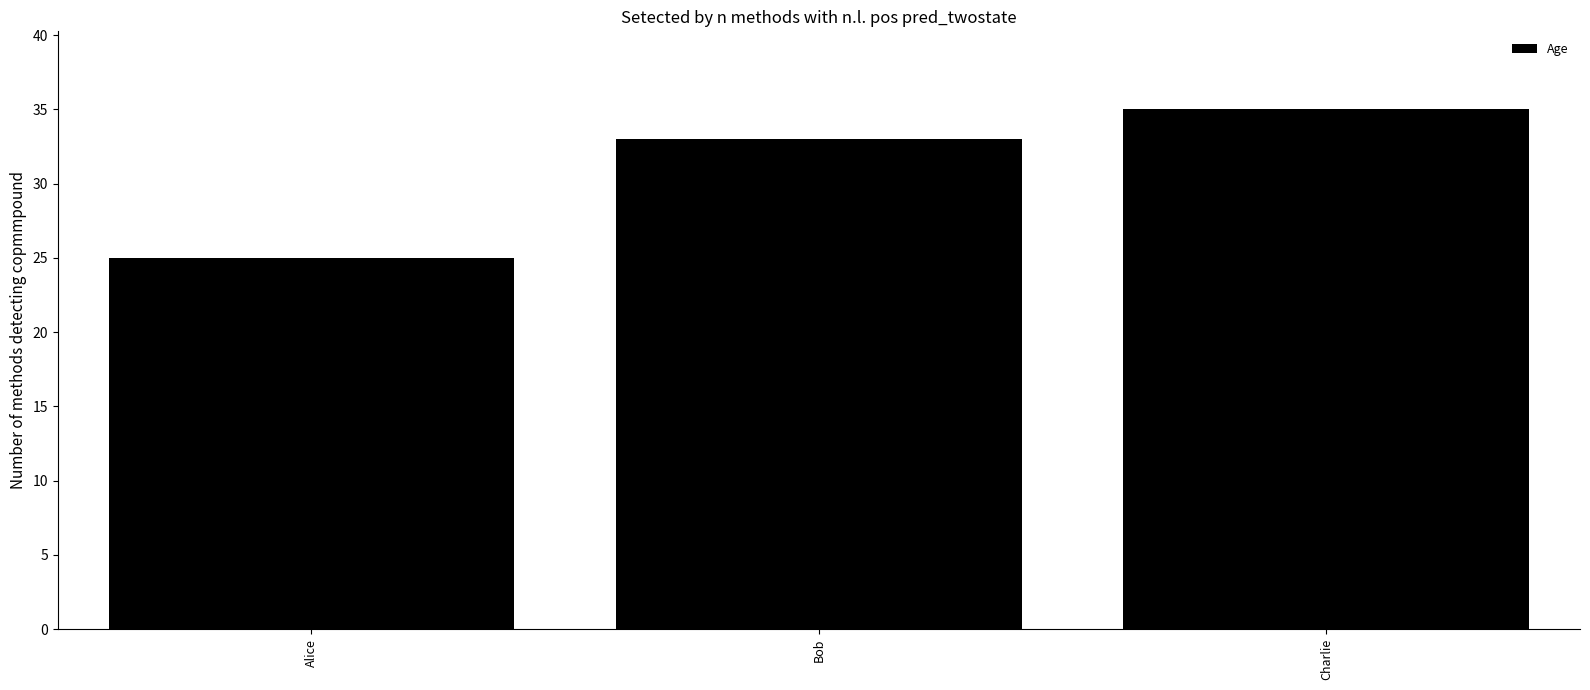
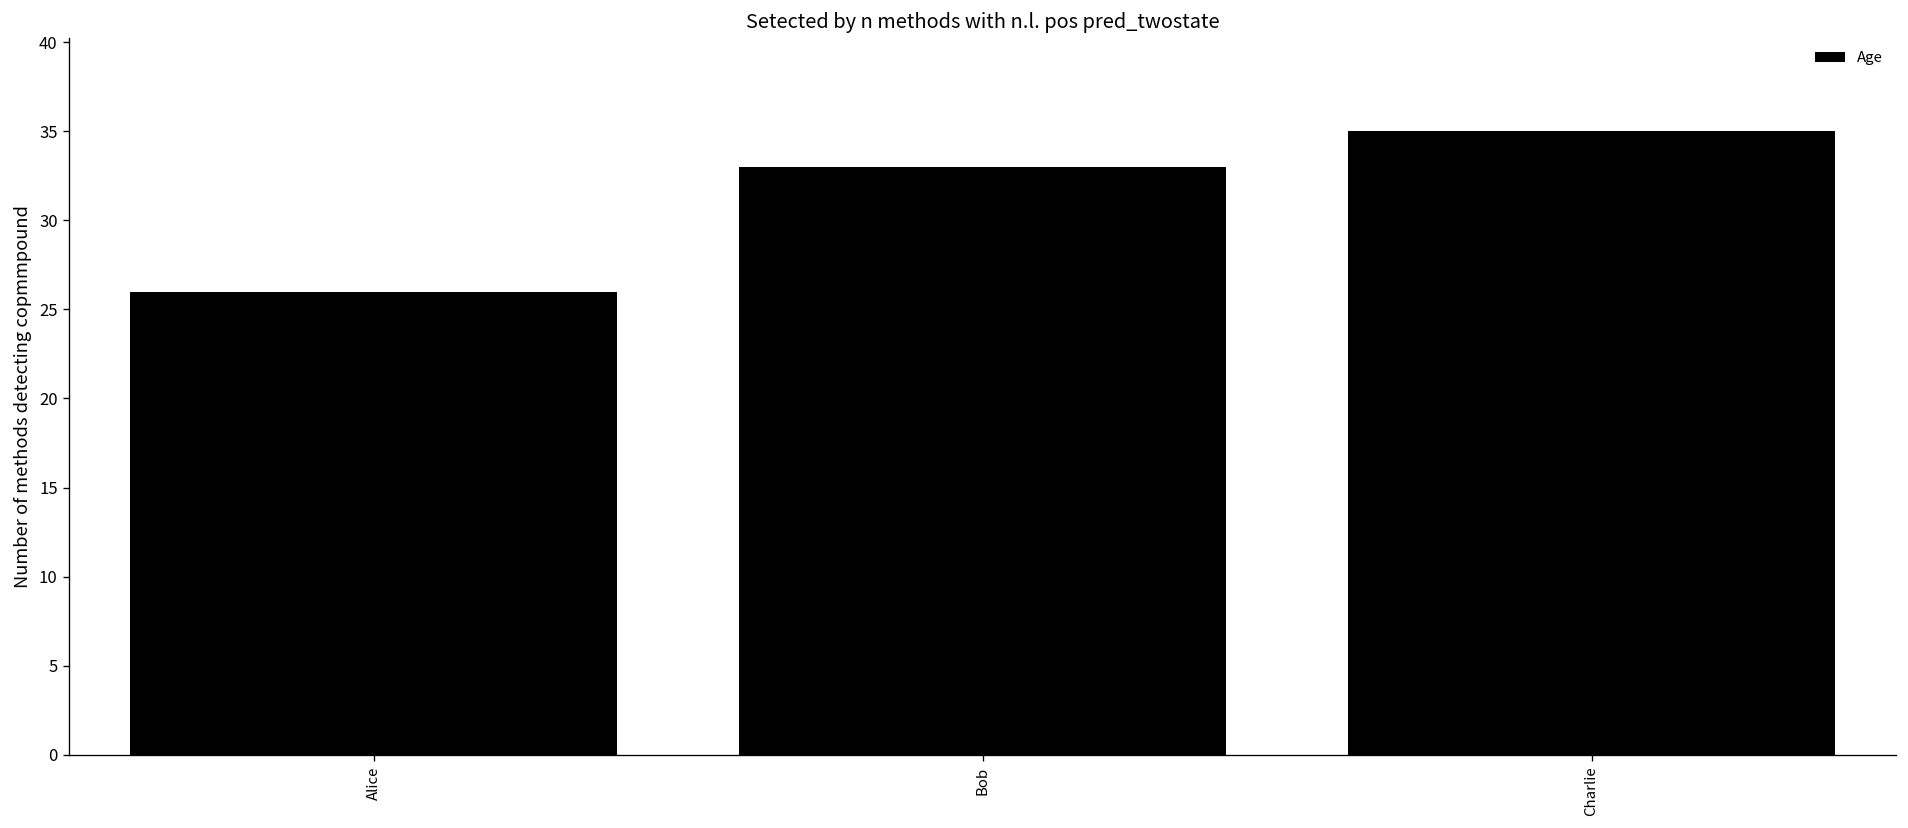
Alice: 25 -> 26
